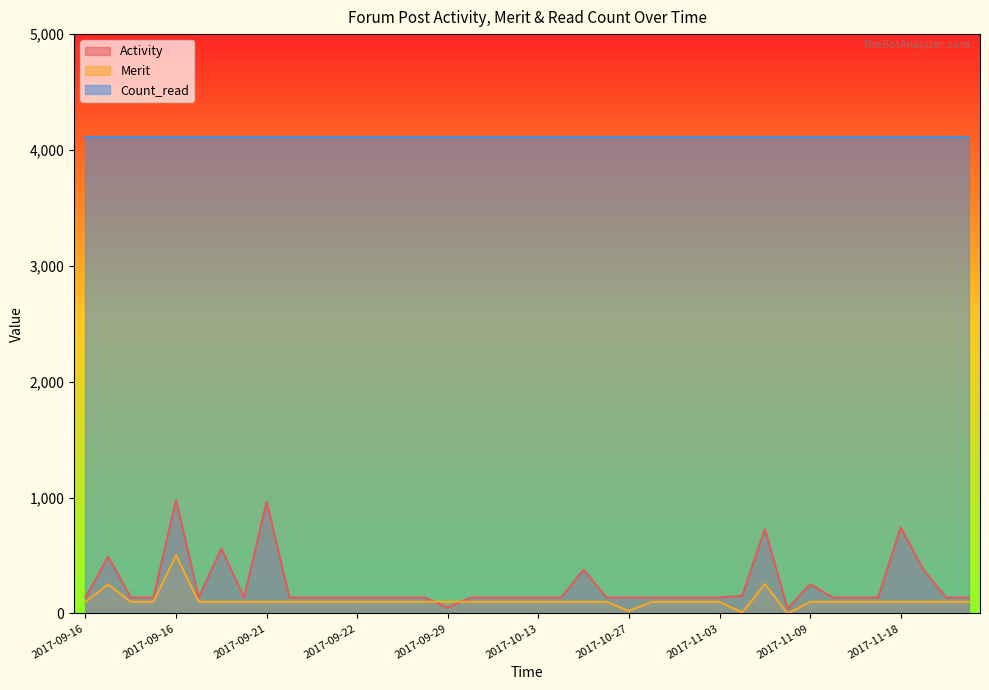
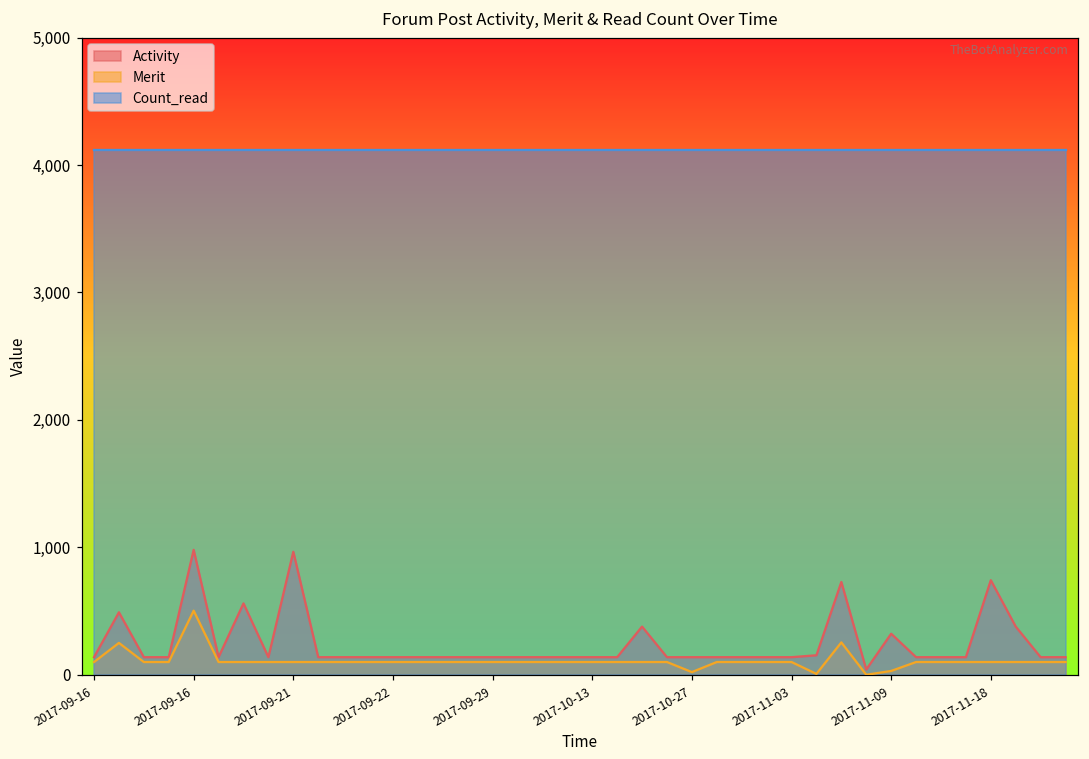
Activity, 2017-09-29: 50 -> 140
Activity, 2017-11-09: 250 -> 320
Merit, 2017-11-09: 100 -> 30
